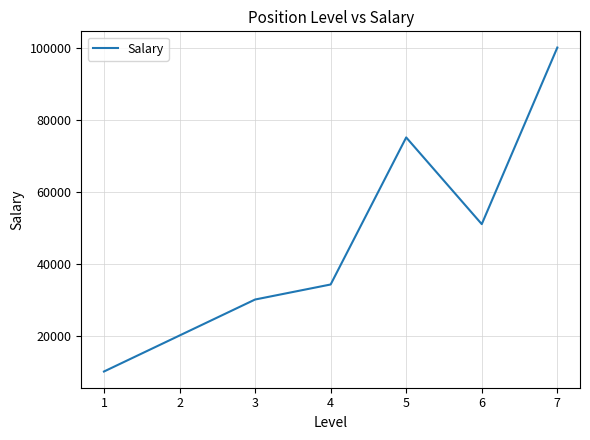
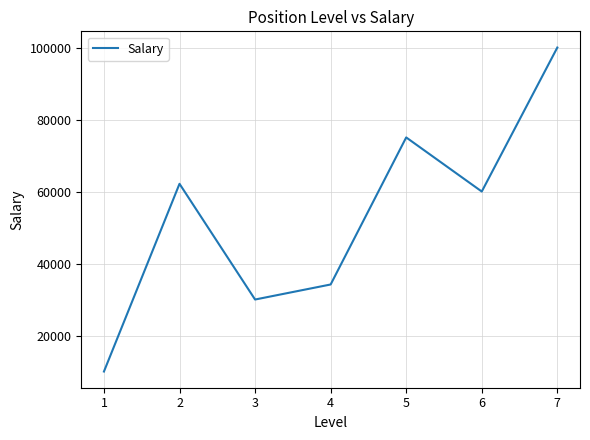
2: 20000 -> 62000
6: 51000 -> 60000
